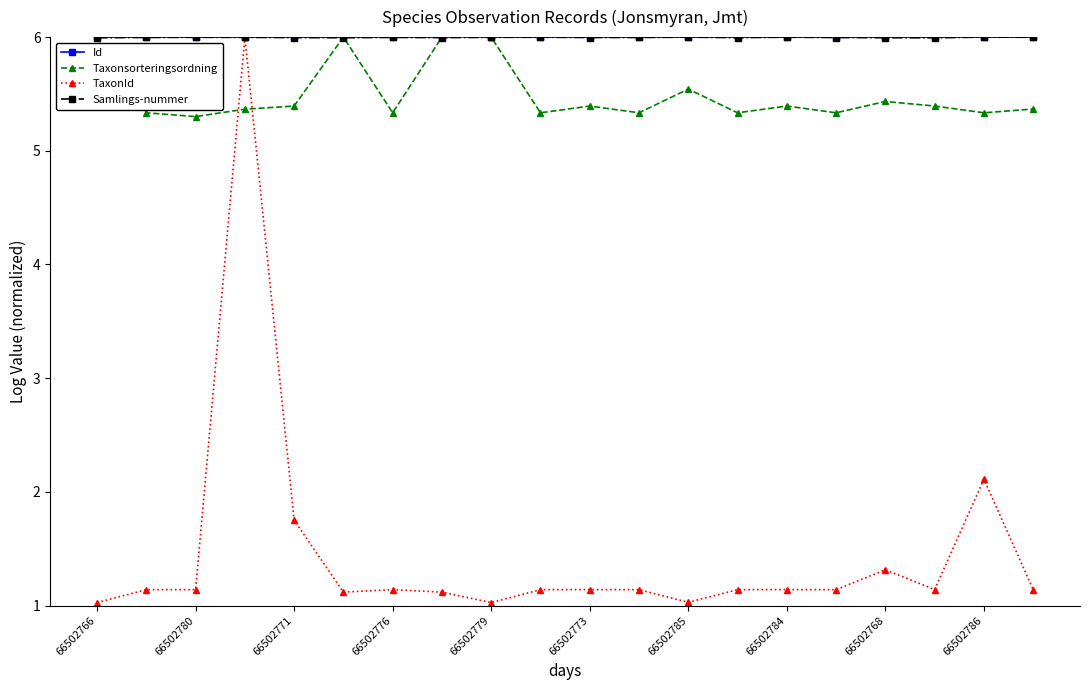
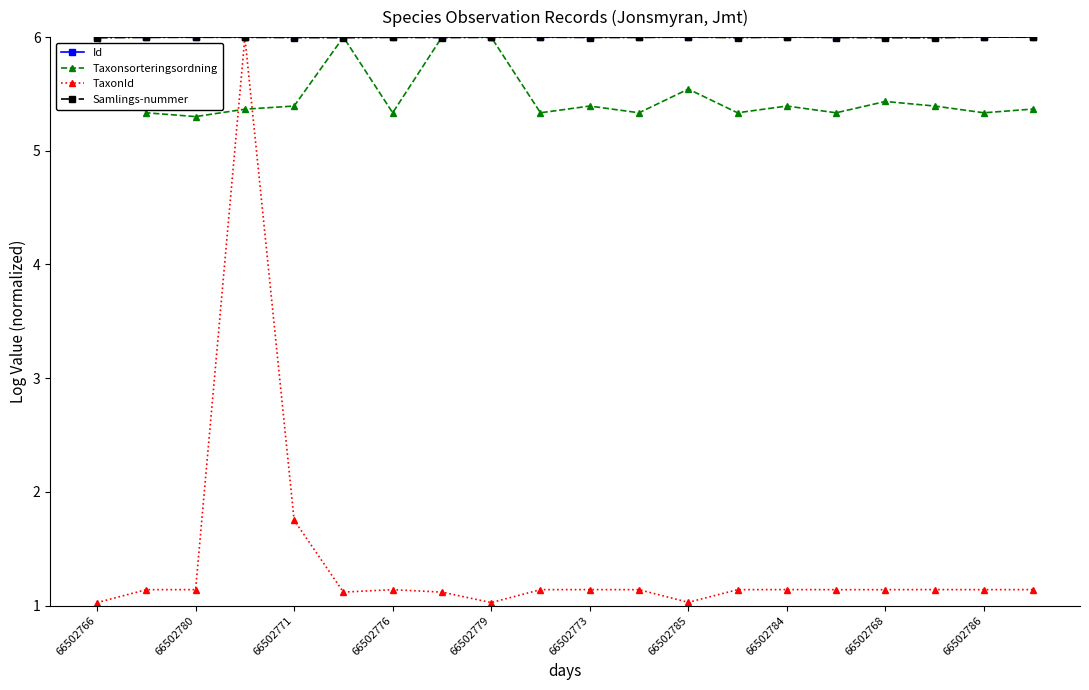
TaxonId, 66502768: 1.31 -> 1.14
TaxonId, 66502786: 2.11 -> 1.14
